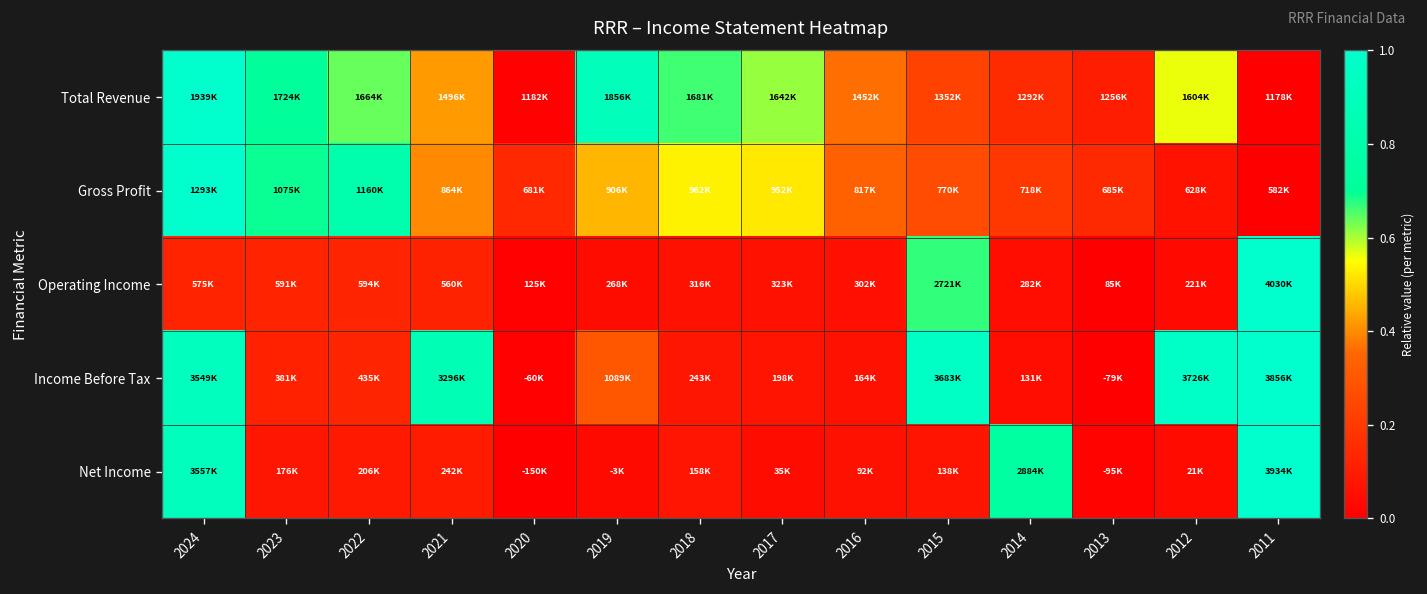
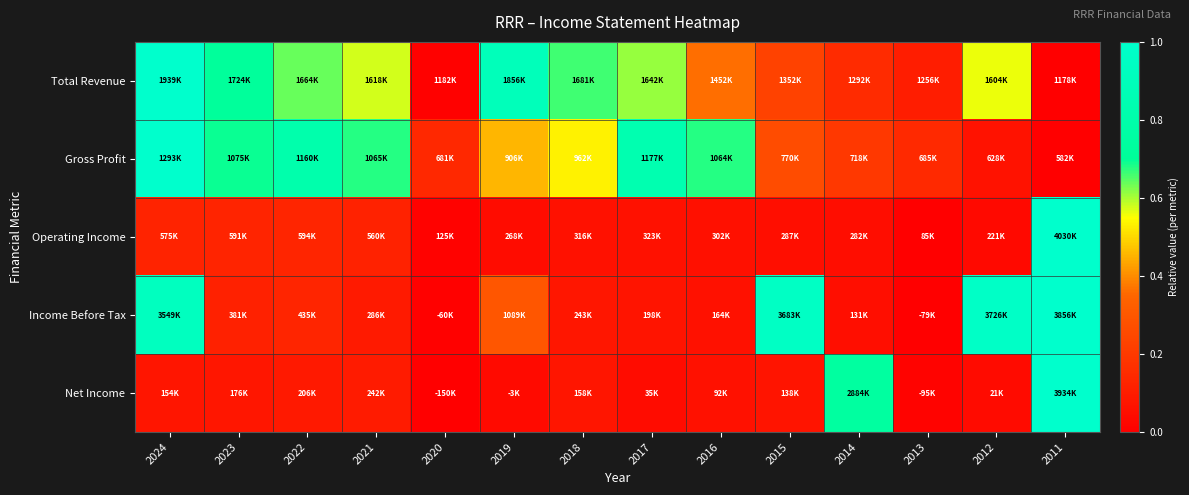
Total Revenue, 2021: 1496K -> 1618K
Gross Profit, 2021: 864K -> 1065K
Gross Profit, 2017: 952K -> 1177K
Gross Profit, 2016: 817K -> 1064K
Operating Income, 2015: 2721K -> 287K
Income Before Tax, 2021: 3296K -> 286K
Net Income, 2024: 3557K -> 154K
